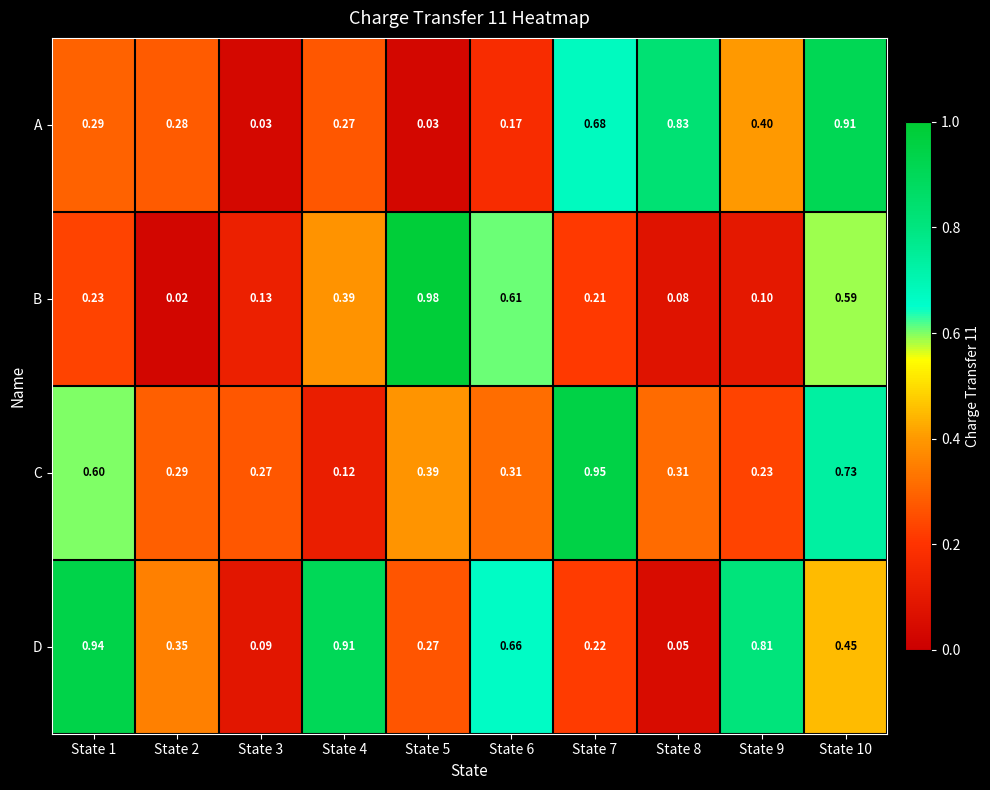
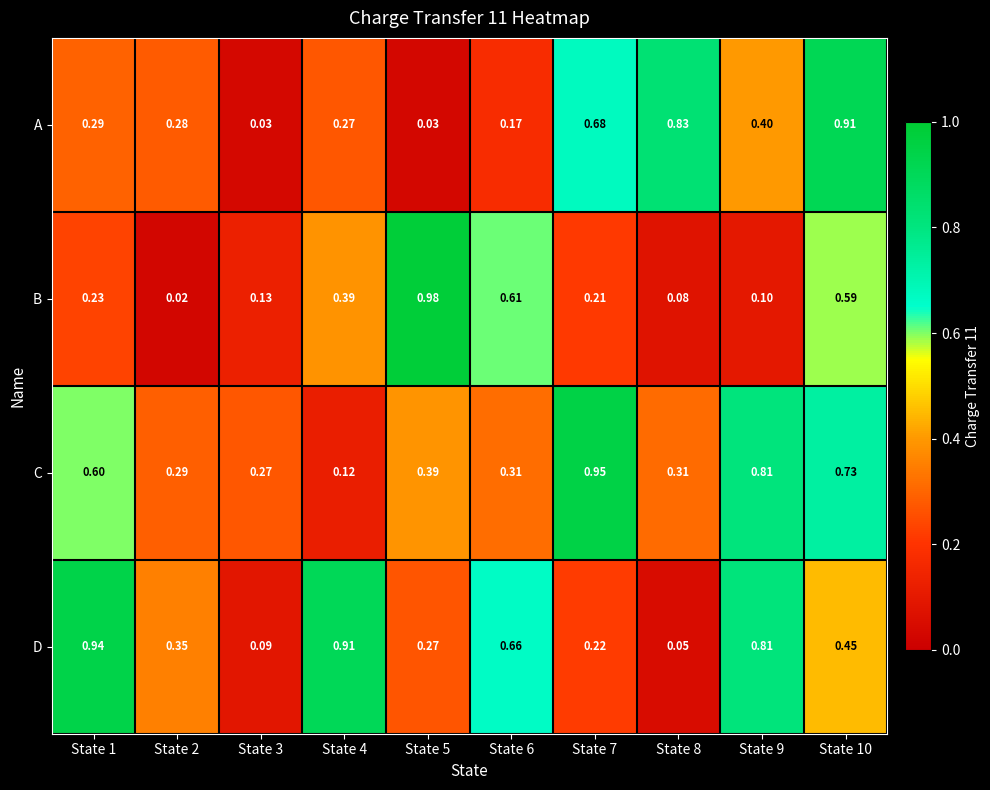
C, State 9: 0.23 -> 0.81
